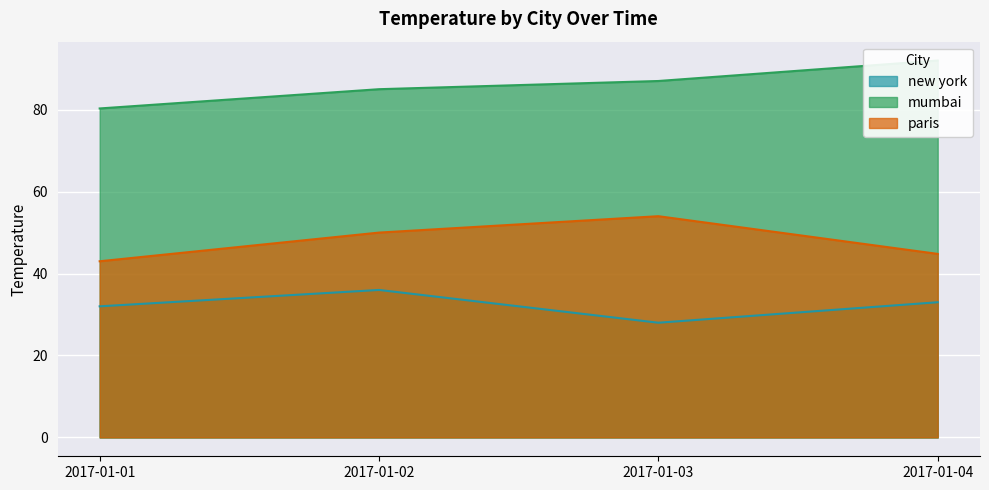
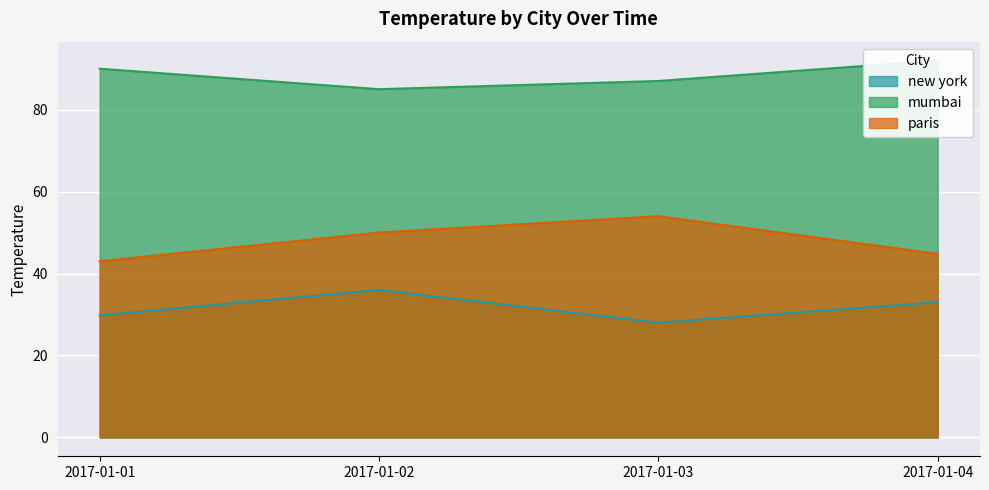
new york, 2017-01-01: 32 -> 30
mumbai, 2017-01-01: 80 -> 90
